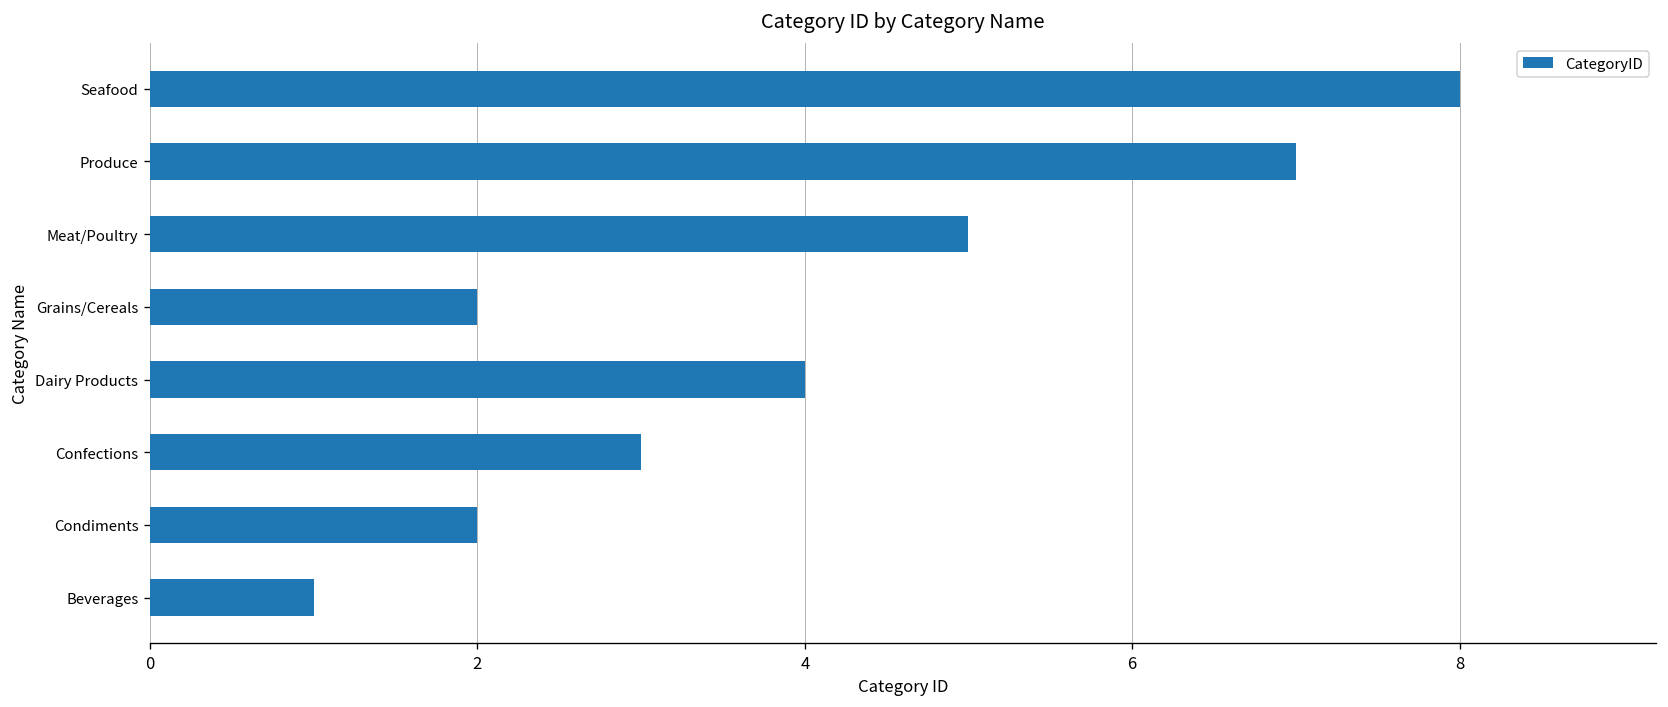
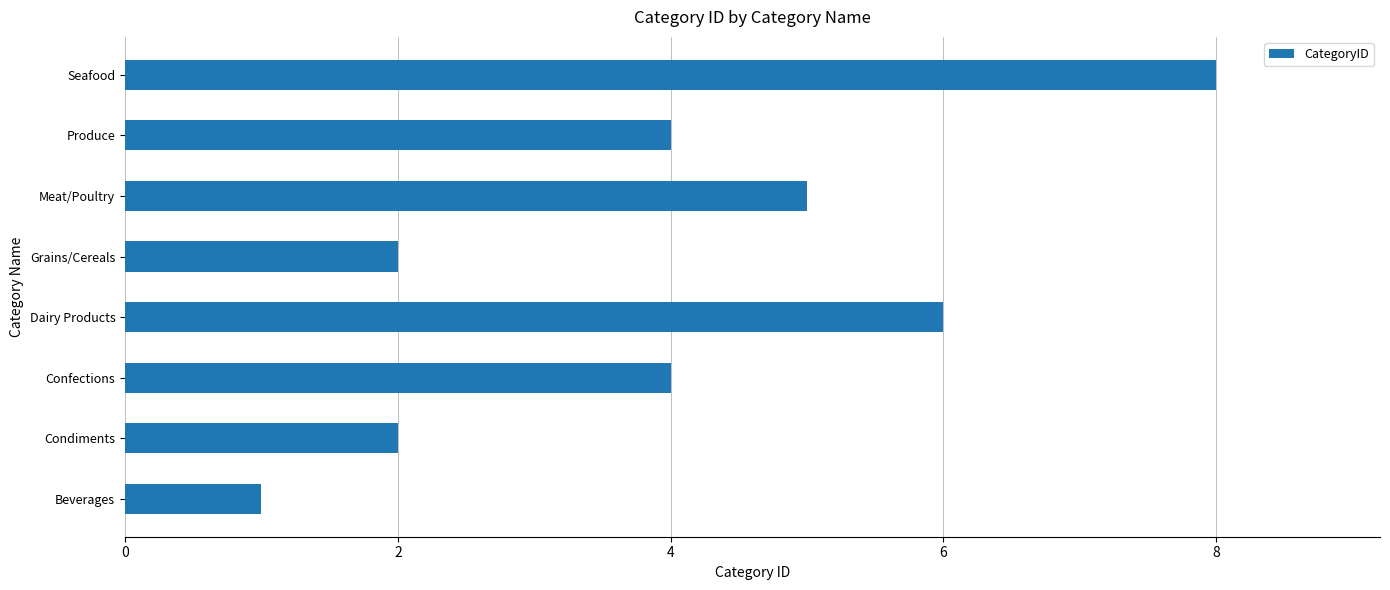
Produce: 7 -> 4
Dairy Products: 4 -> 6
Confections: 3 -> 4
